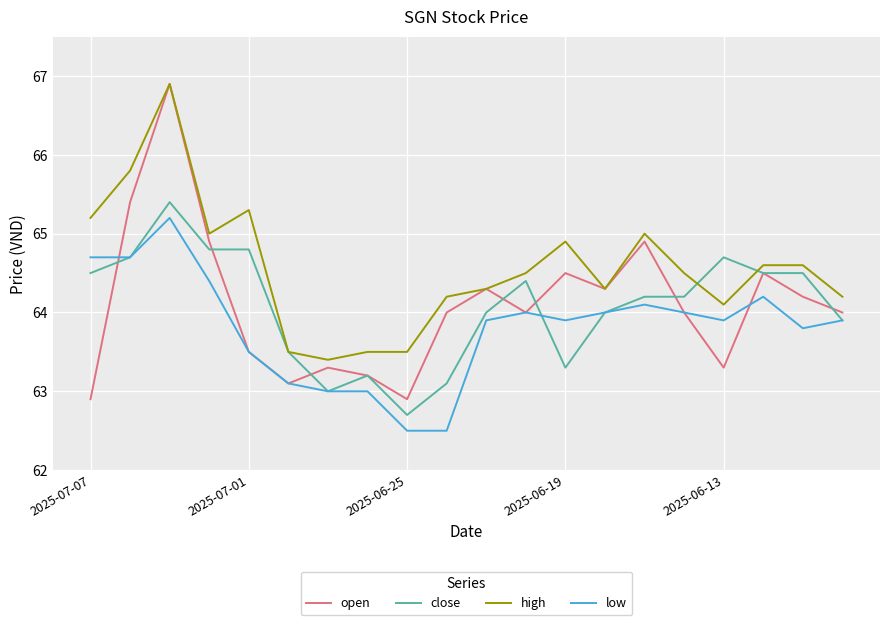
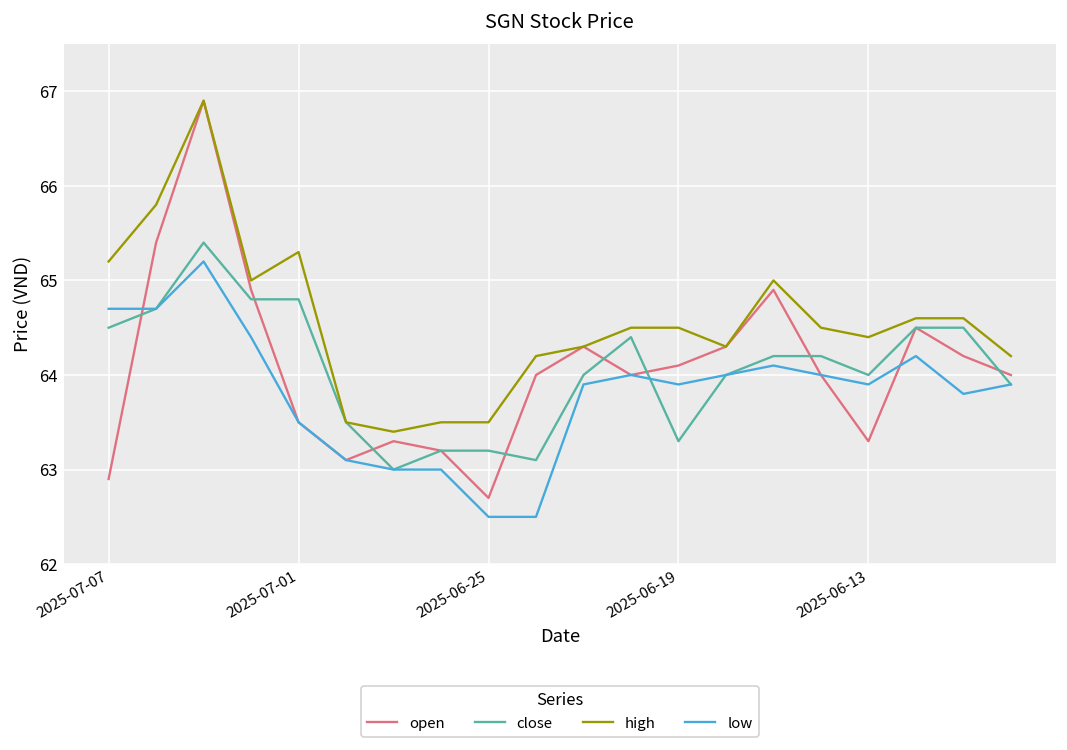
open, 2025-06-25: 62.9 -> 62.7
close, 2025-06-25: 62.7 -> 63.2
open, 2025-06-19: 64.5 -> 64.1
high, 2025-06-19: 64.9 -> 64.5
close, 2025-06-13: 64.7 -> 64.0
high, 2025-06-13: 64.1 -> 64.4
